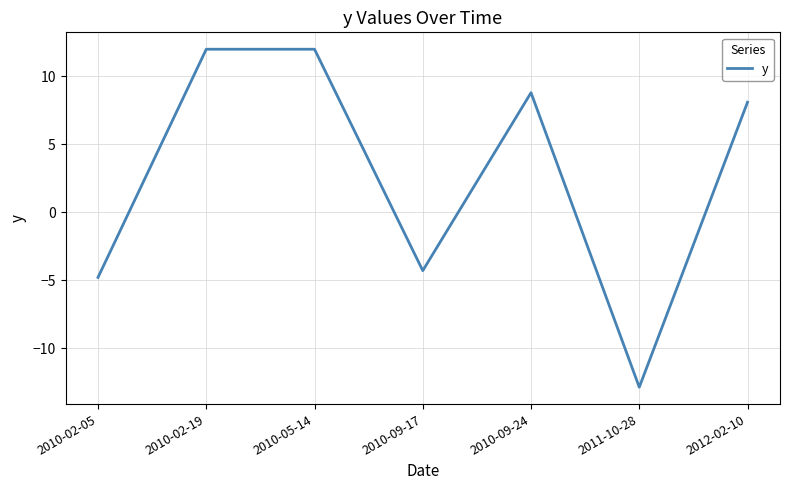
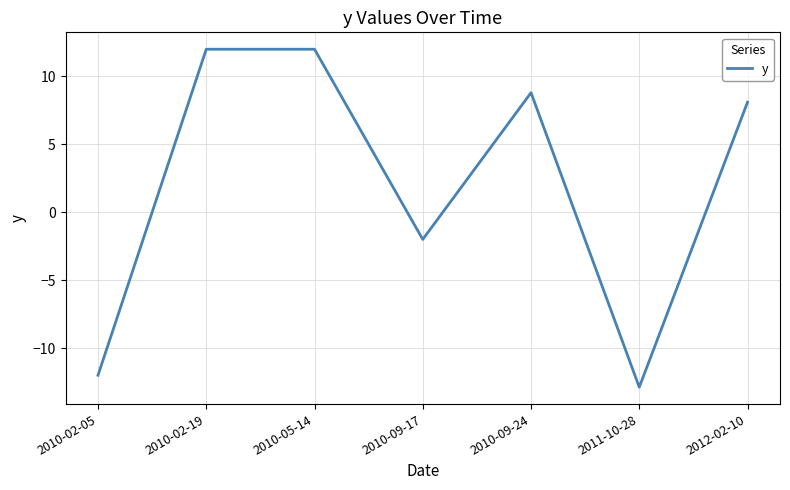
2010-02-05: -4.8 -> -12.0
2010-09-17: -4.3 -> -2.0
